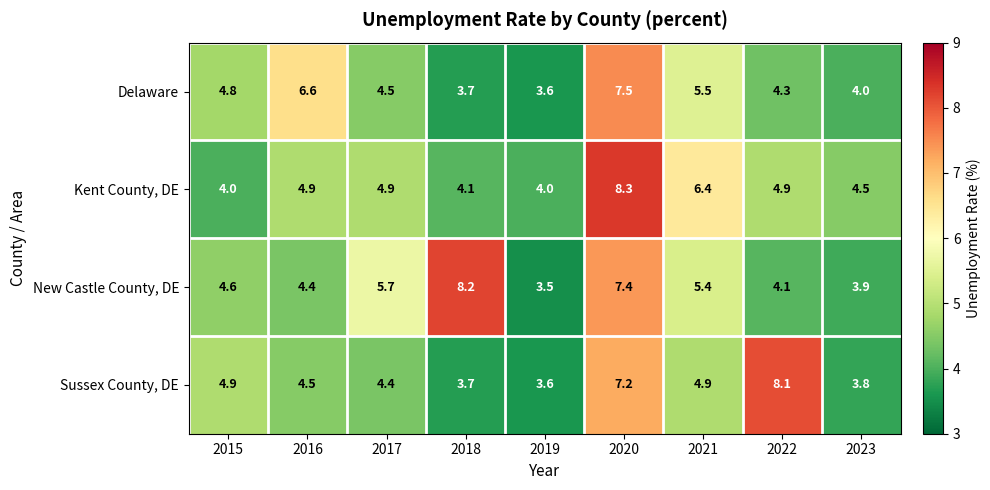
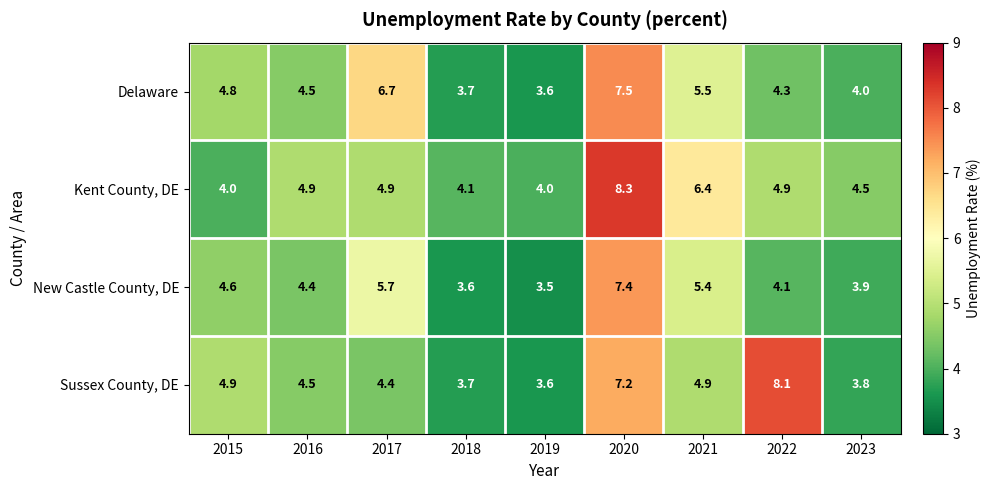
Delaware, 2016: 6.6 -> 4.5
Delaware, 2017: 4.5 -> 6.7
New Castle County, DE, 2018: 8.2 -> 3.6
